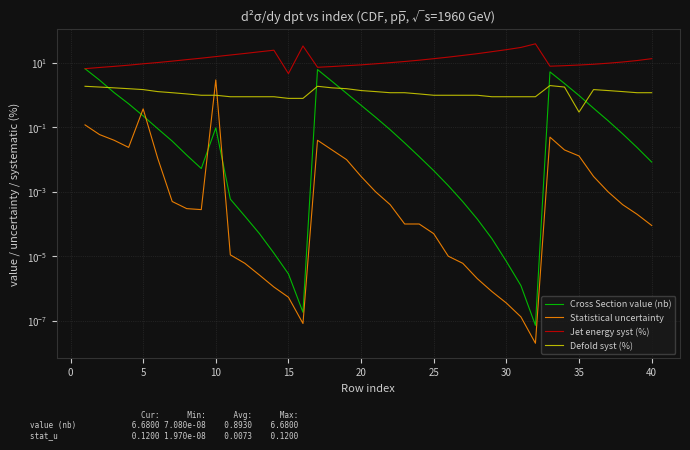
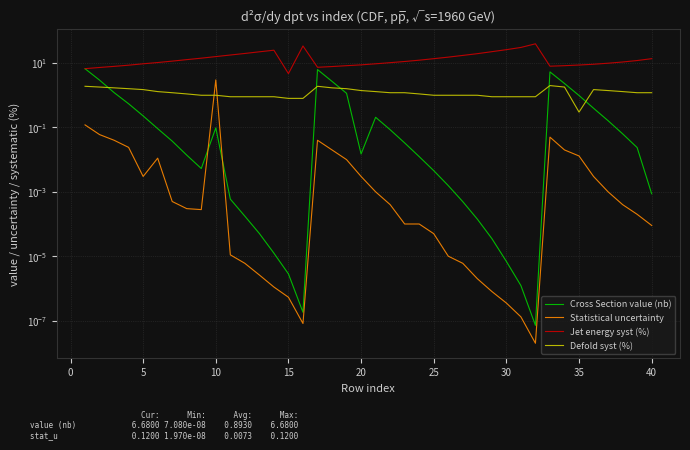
Statistical uncertainty, 5: 0.4 -> 0.003
Cross Section value (nb), 20: 0.5 -> 0.02
Cross Section value (nb), 40: 0.008 -> 0.0009
